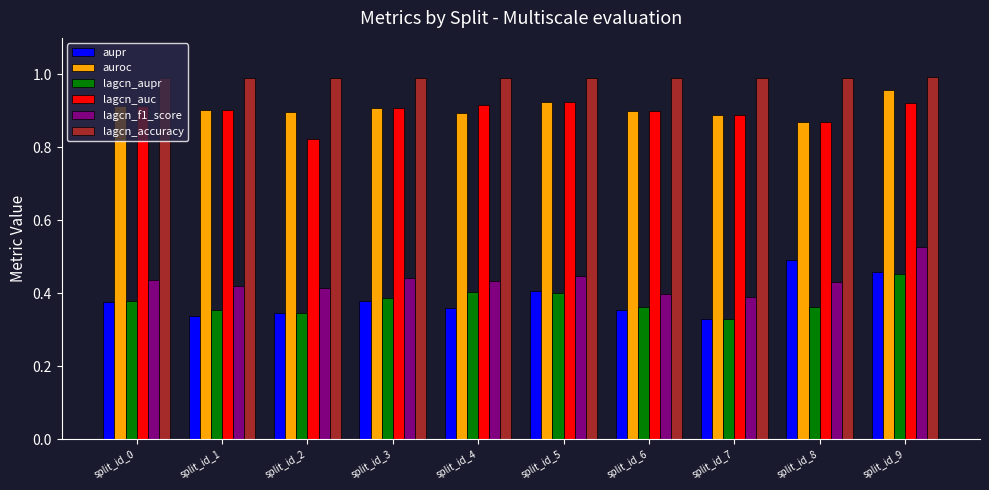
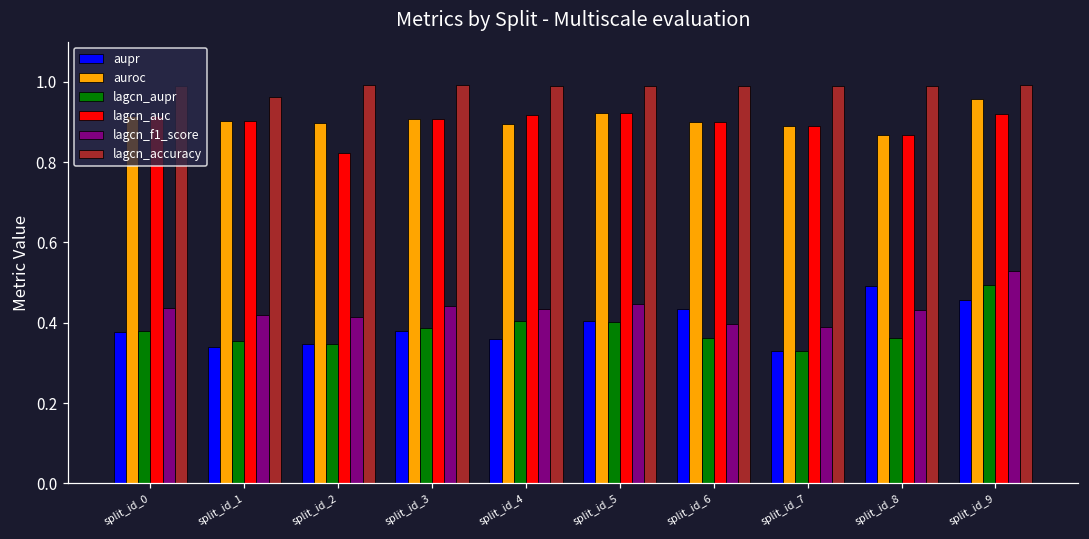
lagcn_accuracy, split_id_1: 0.99 -> 0.96
aupr, split_id_6: 0.35 -> 0.43
lagcn_aupr, split_id_9: 0.45 -> 0.49
